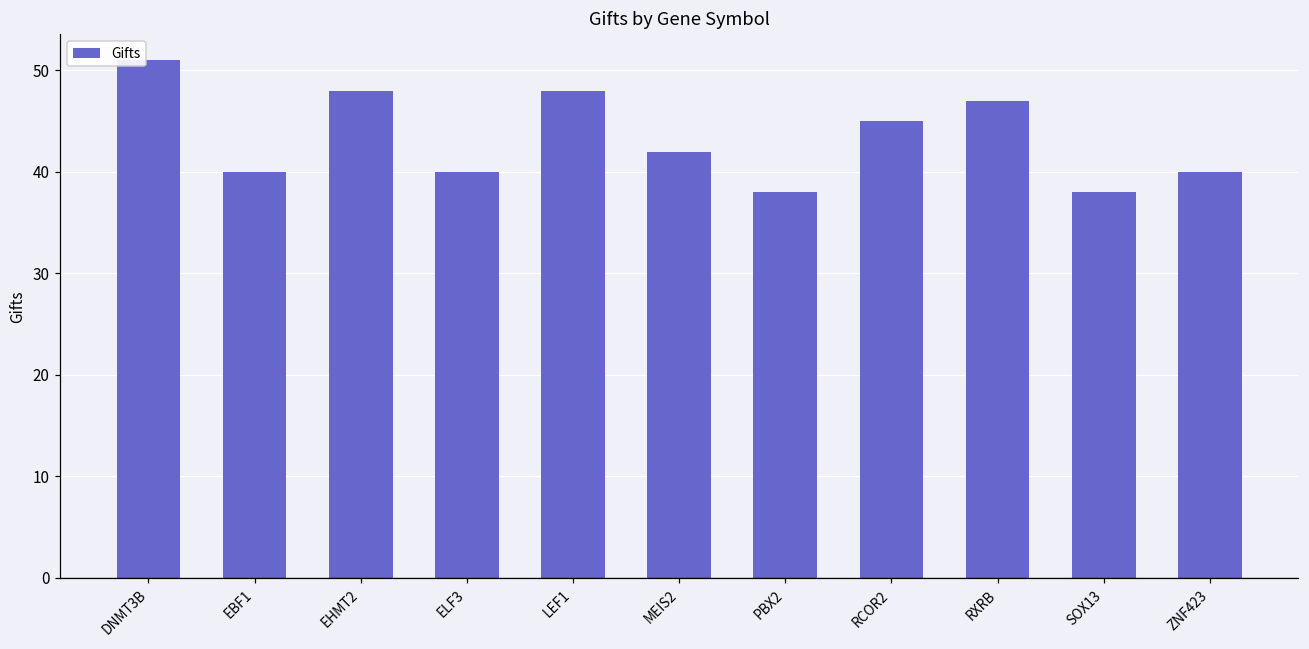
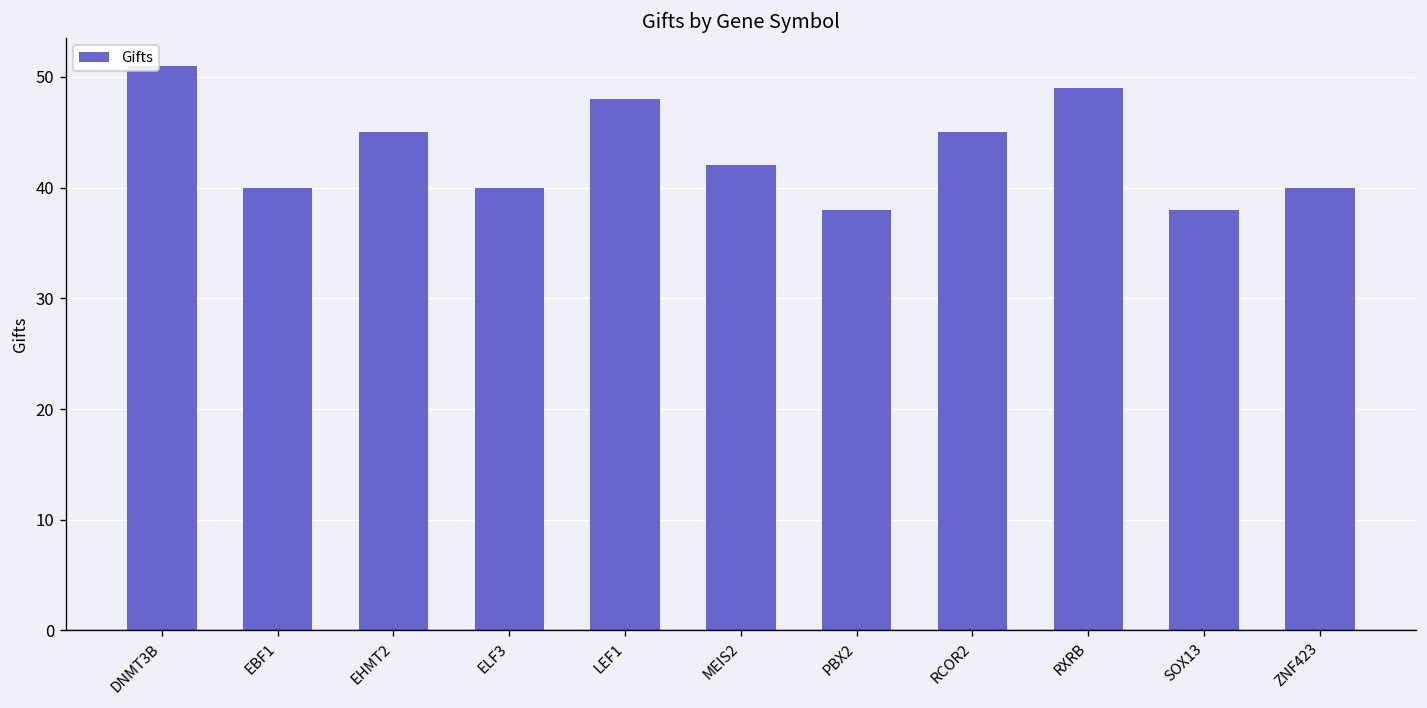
EHMT2: 48 -> 45
RXRB: 47 -> 49
